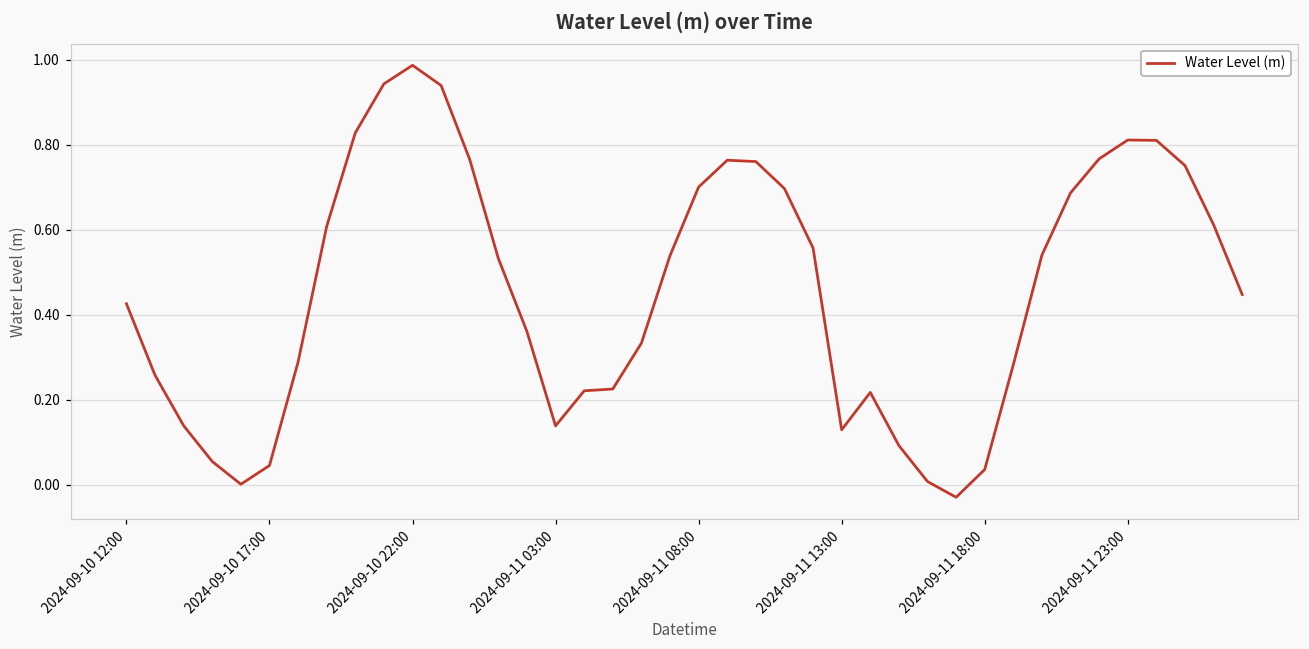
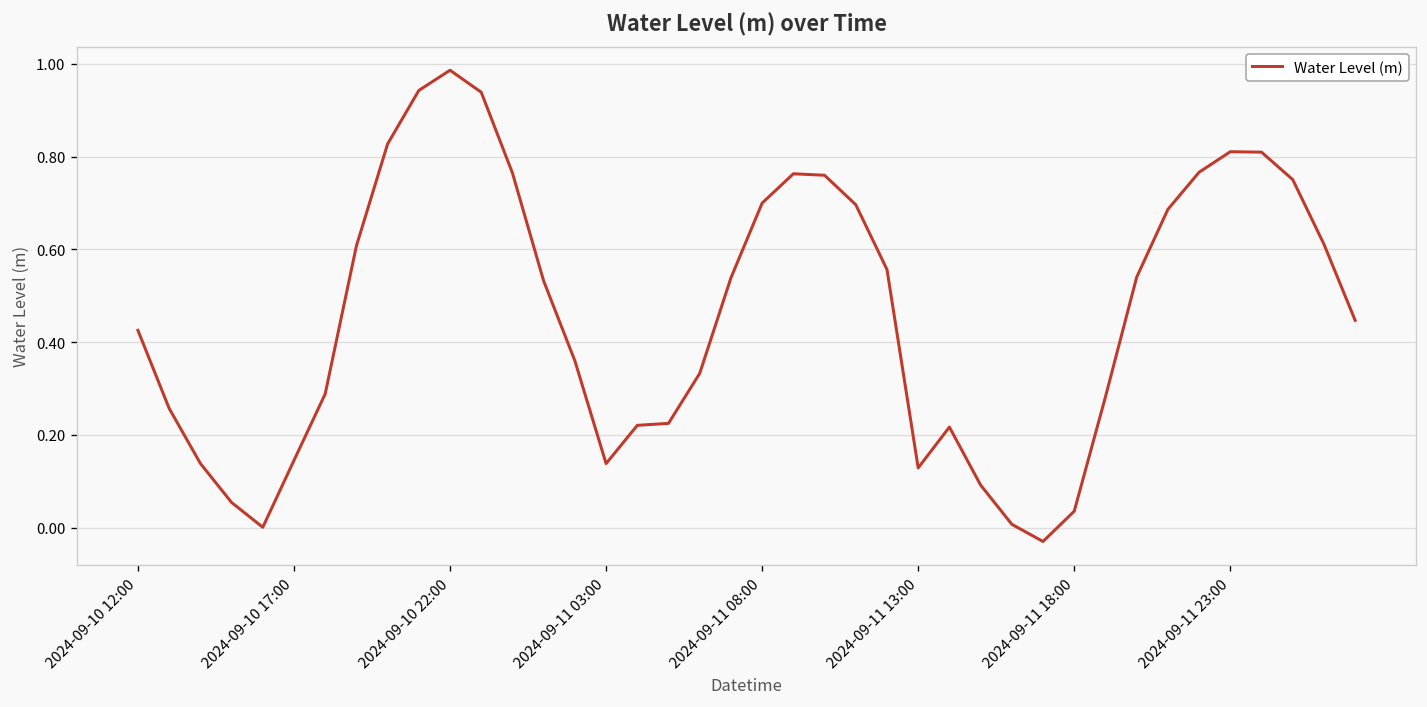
2024-09-10 17:00: 0.04 -> 0.14
